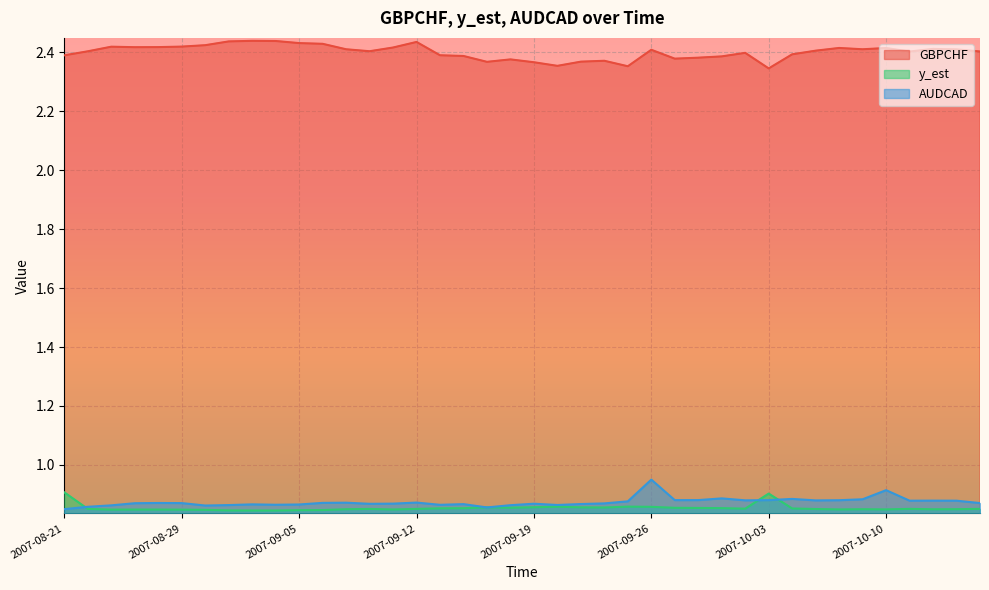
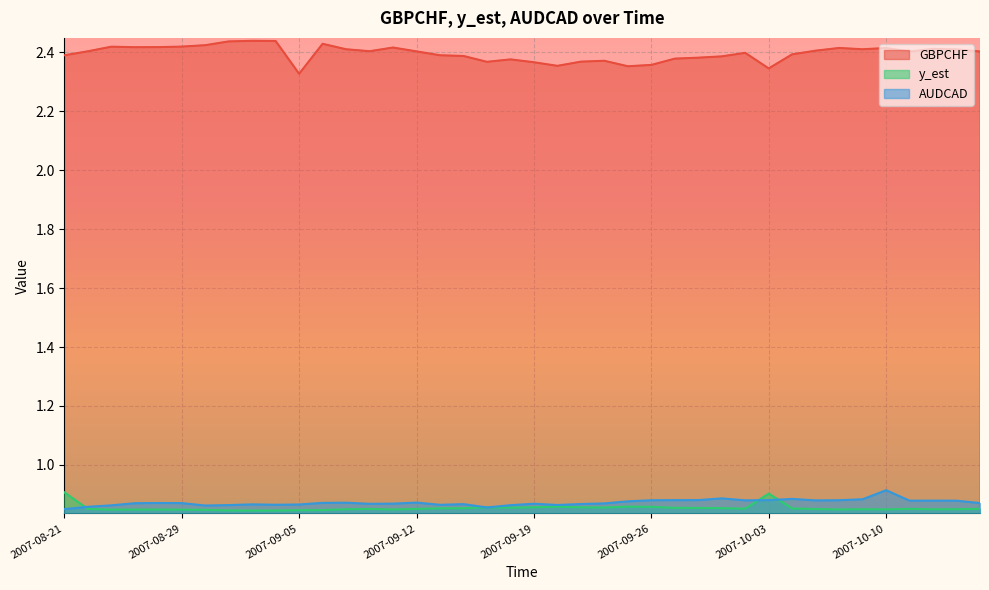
GBPCHF, 2007-09-05: 2.43 -> 2.33
GBPCHF, 2007-09-12: 2.44 -> 2.40
GBPCHF, 2007-09-26: 2.41 -> 2.36
AUDCAD, 2007-09-26: 0.95 -> 0.88
